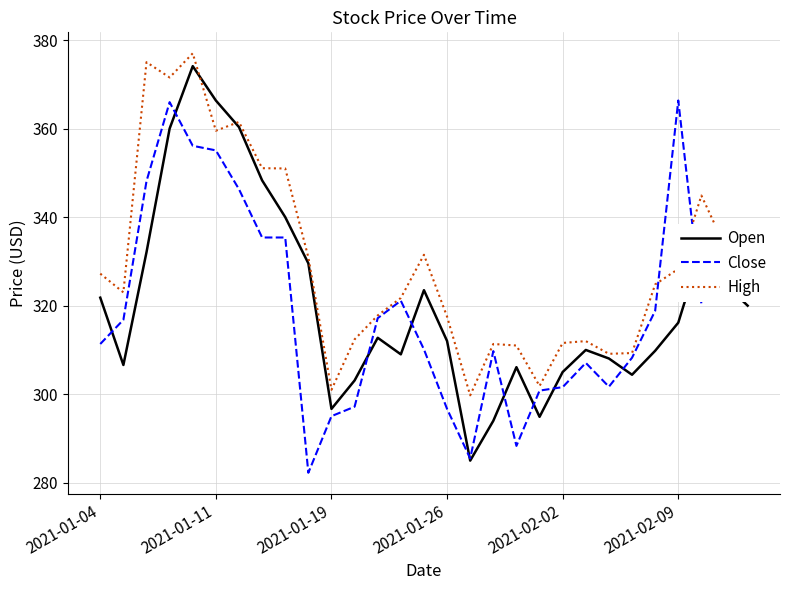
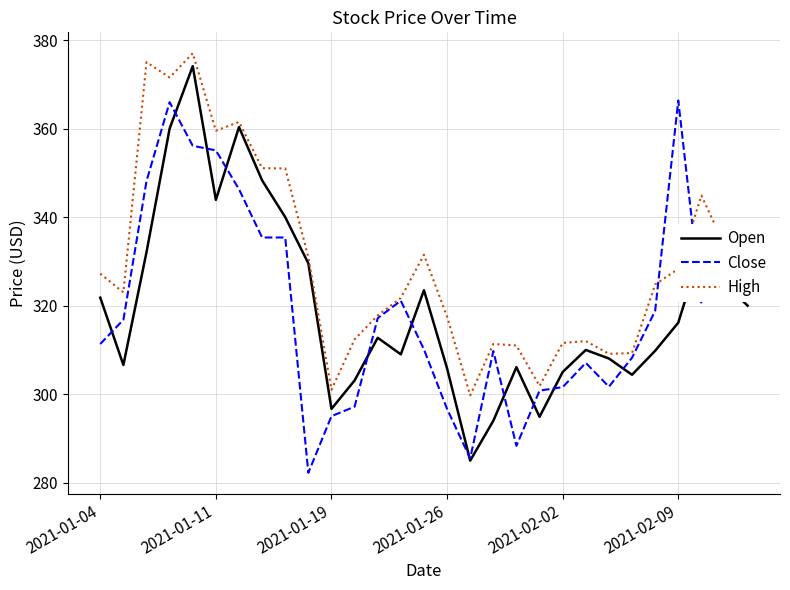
Open, 2021-01-11: 366 -> 344
Open, 2021-01-26: 312 -> 306
